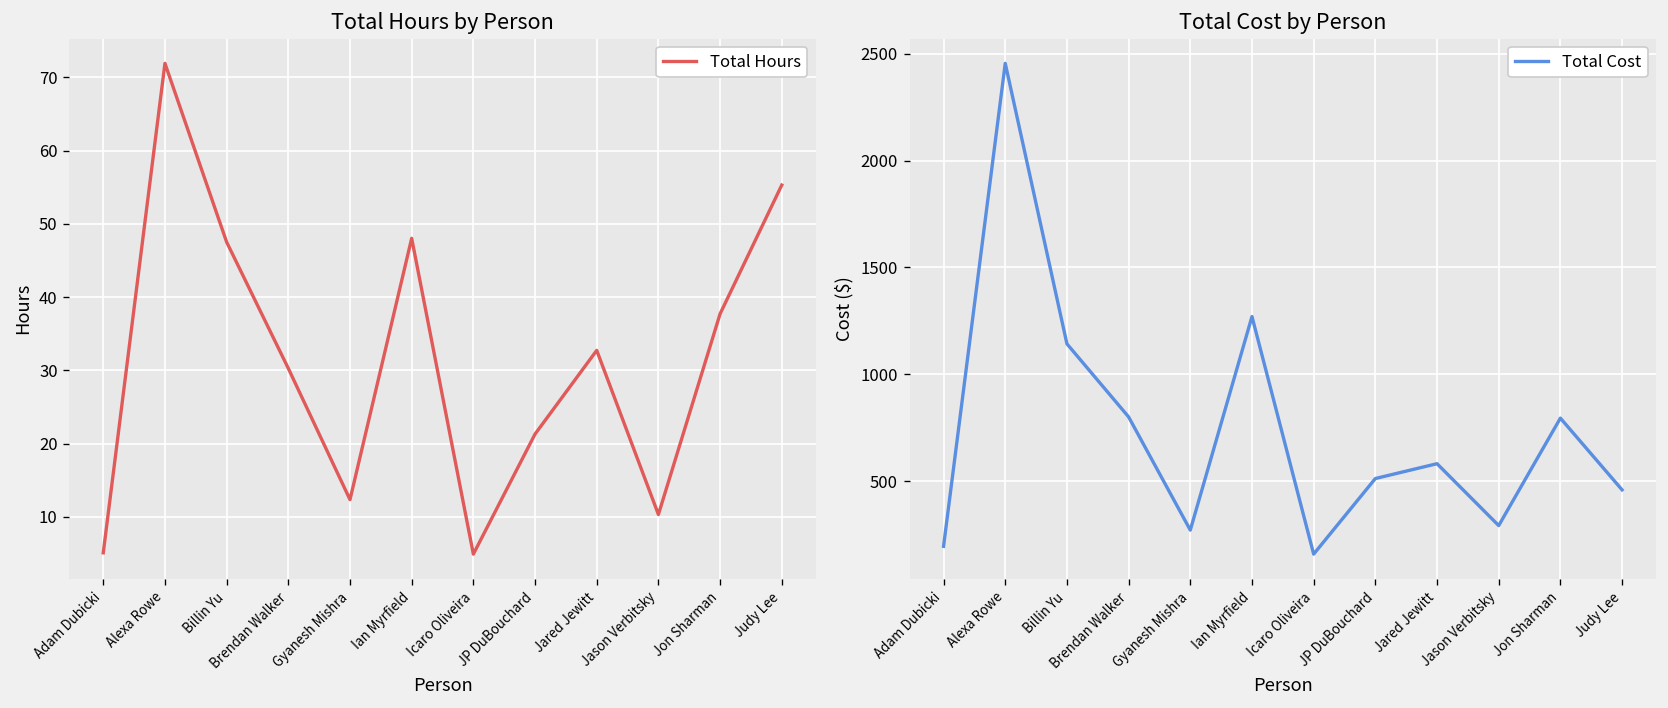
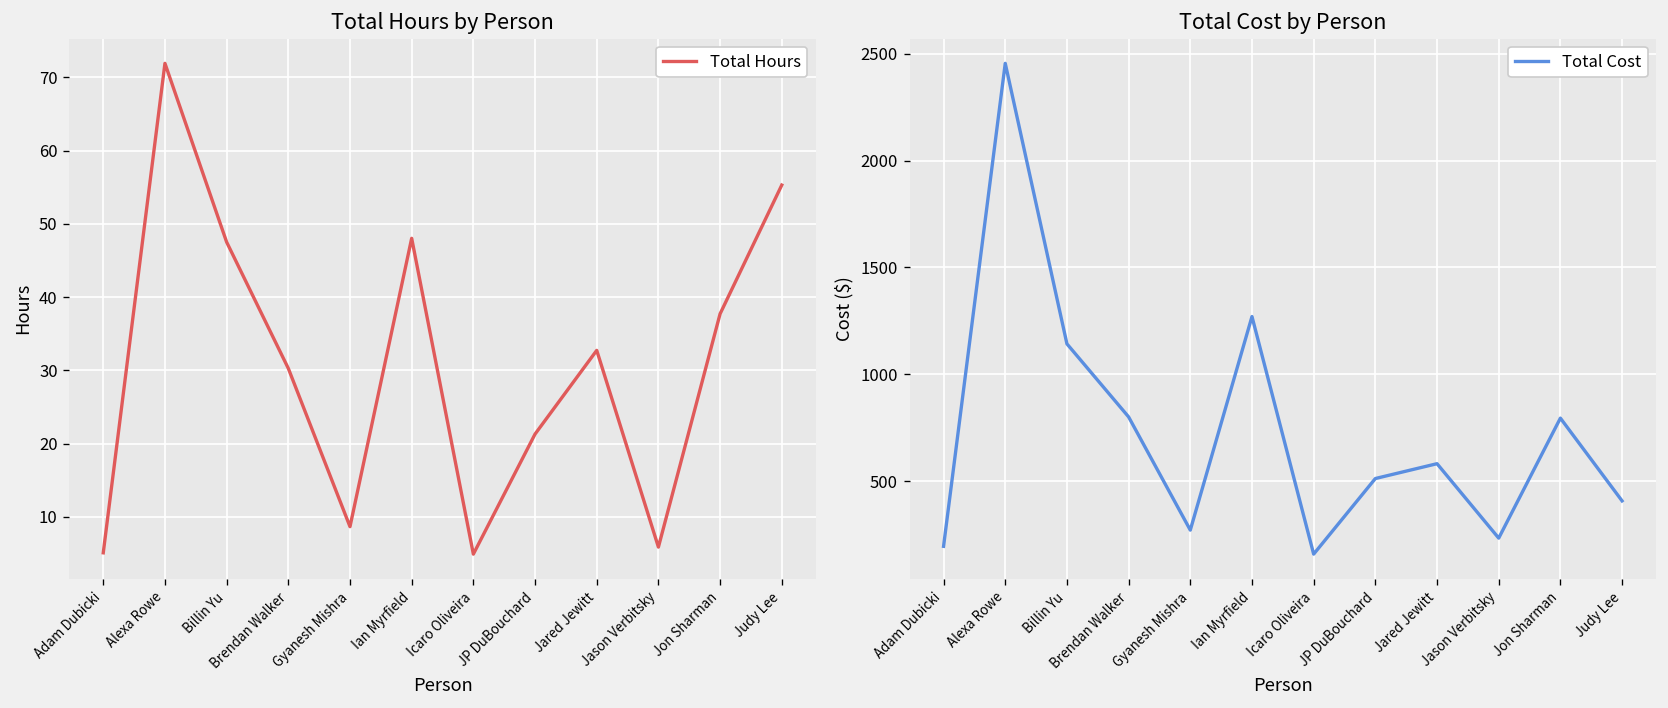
Total Hours by Person, Gyanesh Mishra: 12 -> 9
Total Hours by Person, Jason Verbitsky: 10 -> 6
Total Cost by Person, Jason Verbitsky: 290 -> 230
Total Cost by Person, Judy Lee: 460 -> 410
